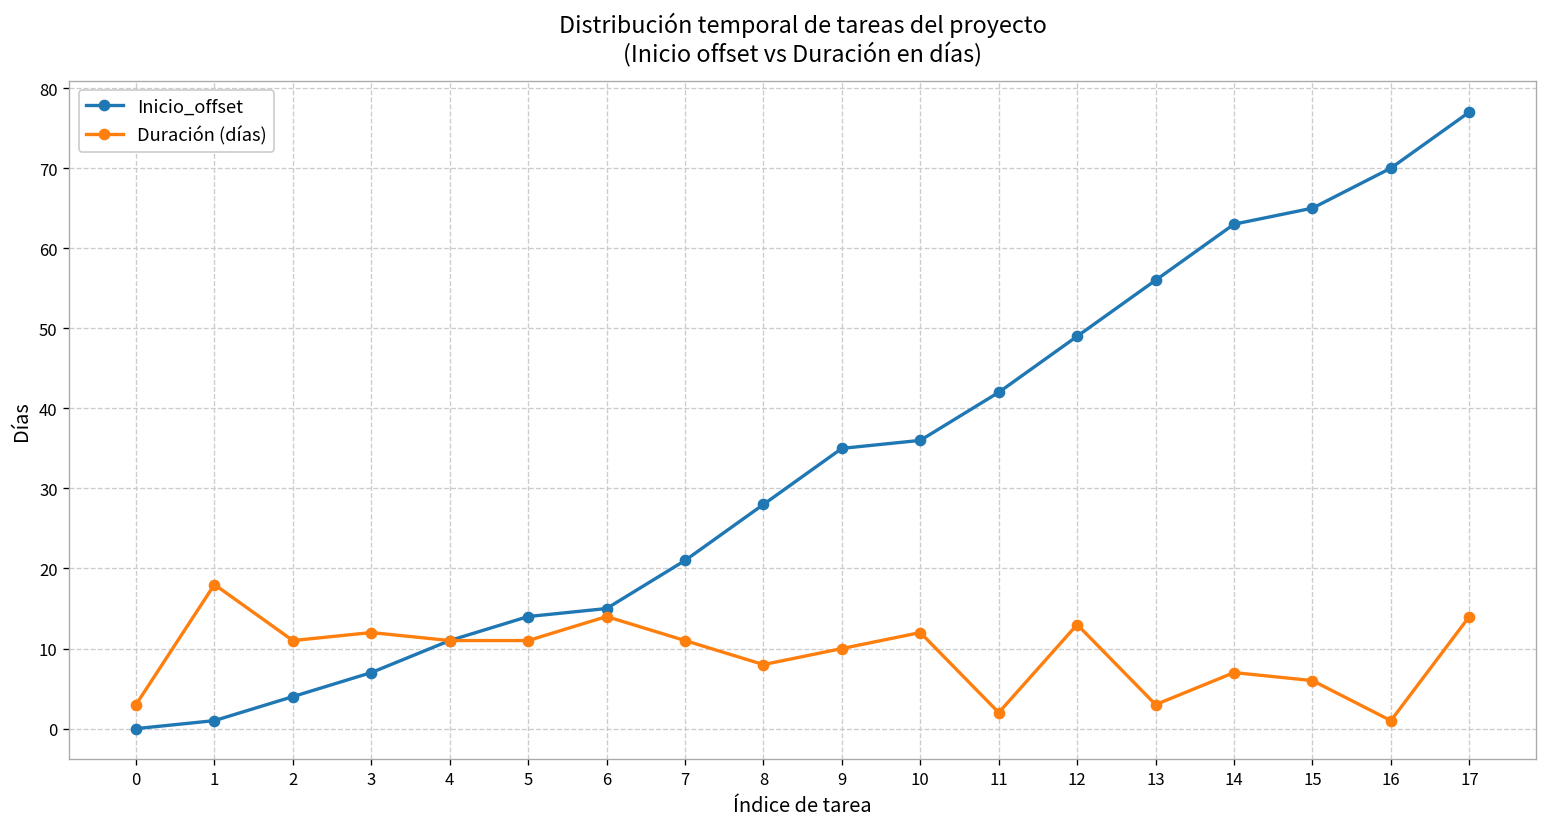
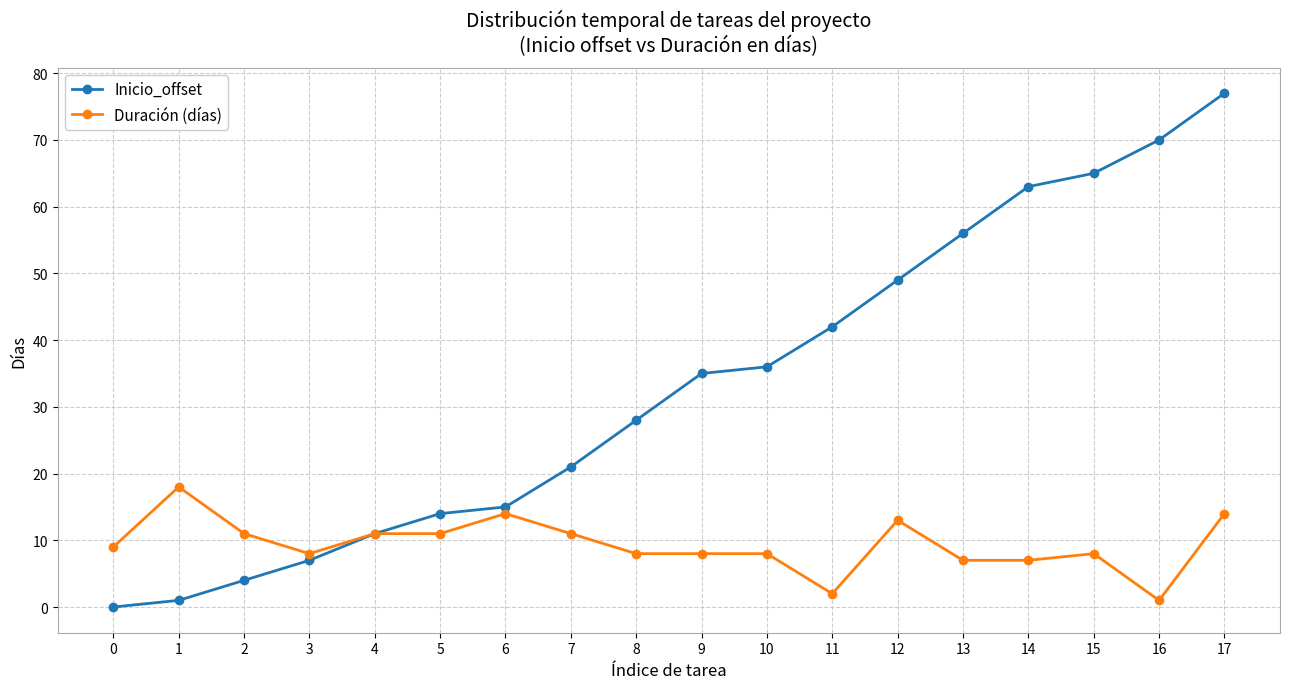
Duración (días), 0: 3 -> 9
Duración (días), 3: 12 -> 8
Duración (días), 9: 10 -> 8
Duración (días), 10: 12 -> 8
Duración (días), 13: 3 -> 7
Duración (días), 15: 6 -> 8
